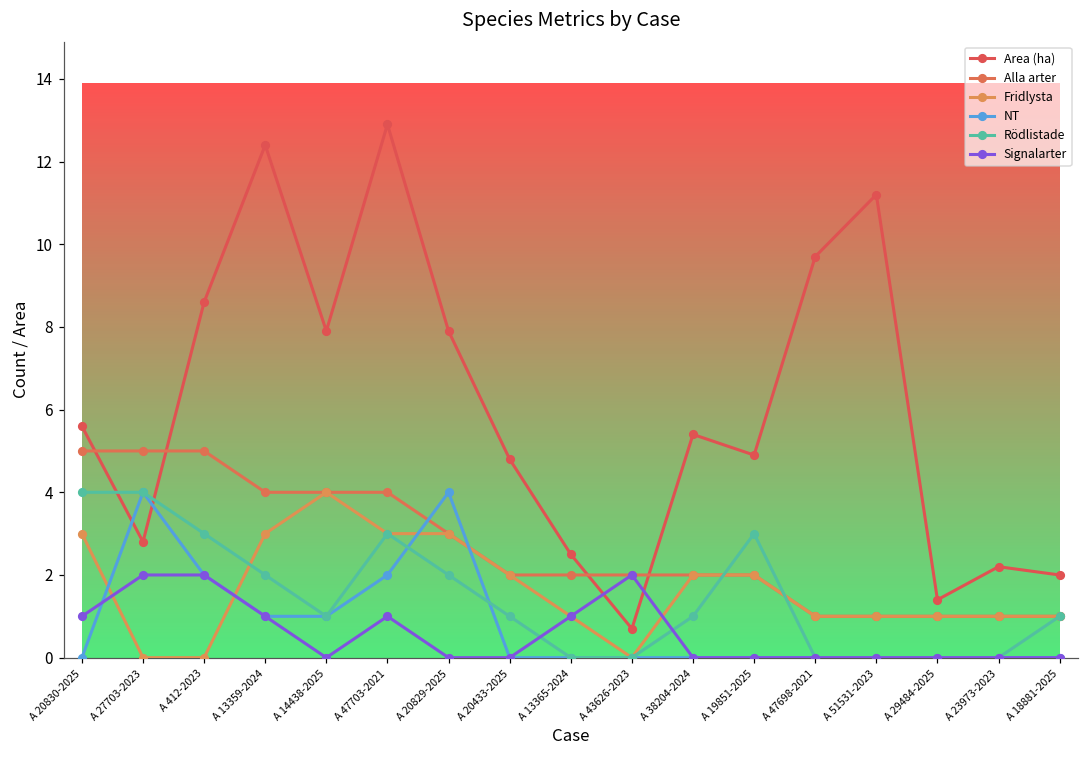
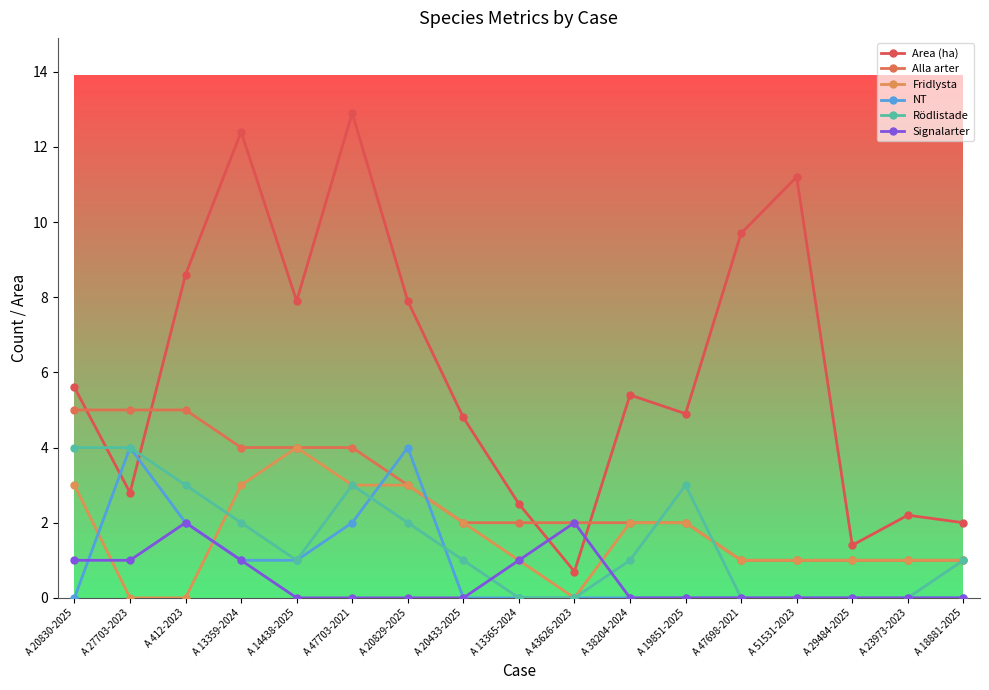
Signalarter, A 27703-2023: 2 -> 1
Signalarter, A 47703-2021: 1 -> 0
